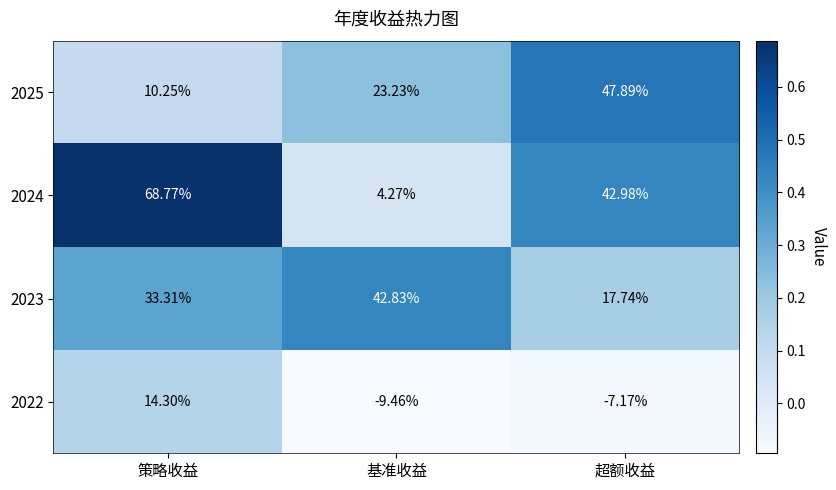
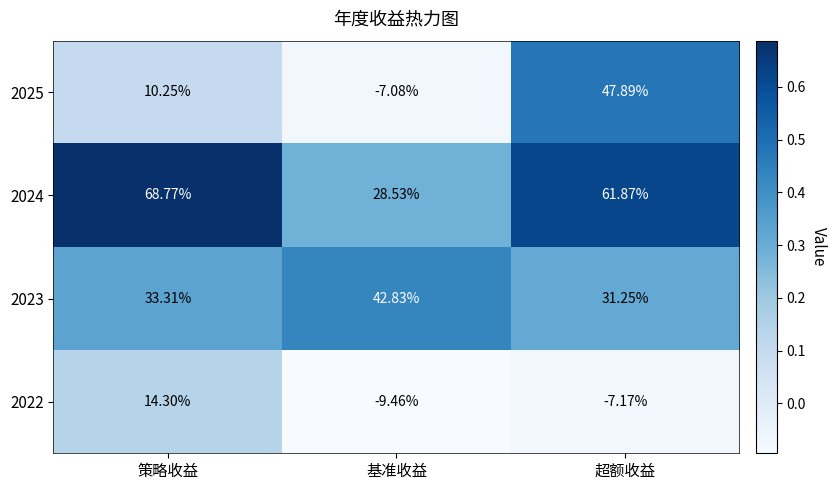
2025, 基准收益: 23.23% -> -7.08%
2024, 基准收益: 4.27% -> 28.53%
2024, 超额收益: 42.98% -> 61.87%
2023, 超额收益: 17.74% -> 31.25%
